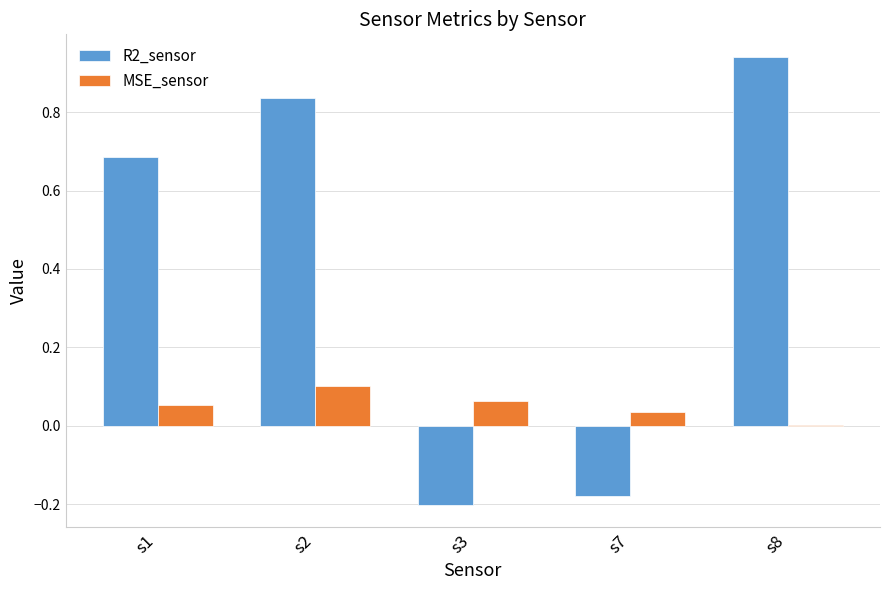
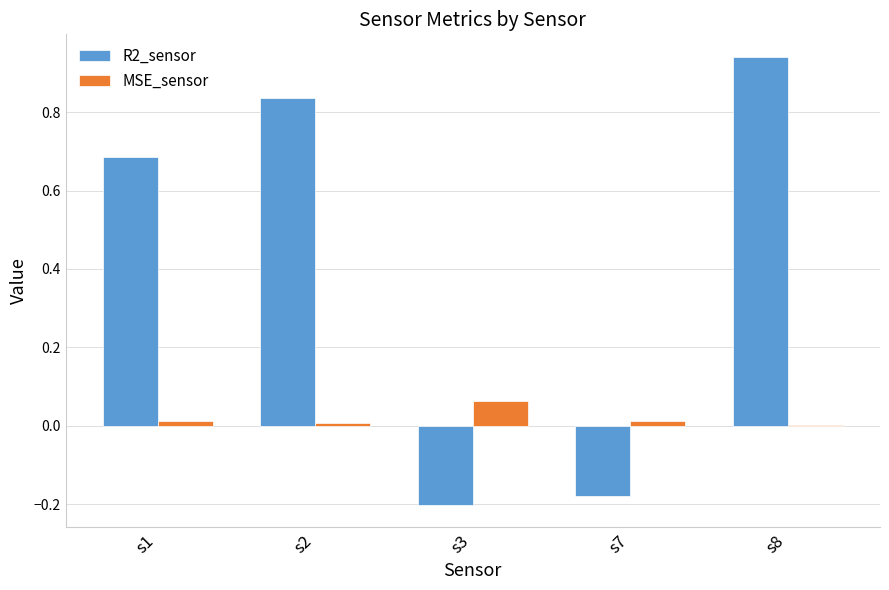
MSE_sensor, s1: 0.05 -> 0.01
MSE_sensor, s2: 0.10 -> 0.01
MSE_sensor, s7: 0.03 -> 0.01
